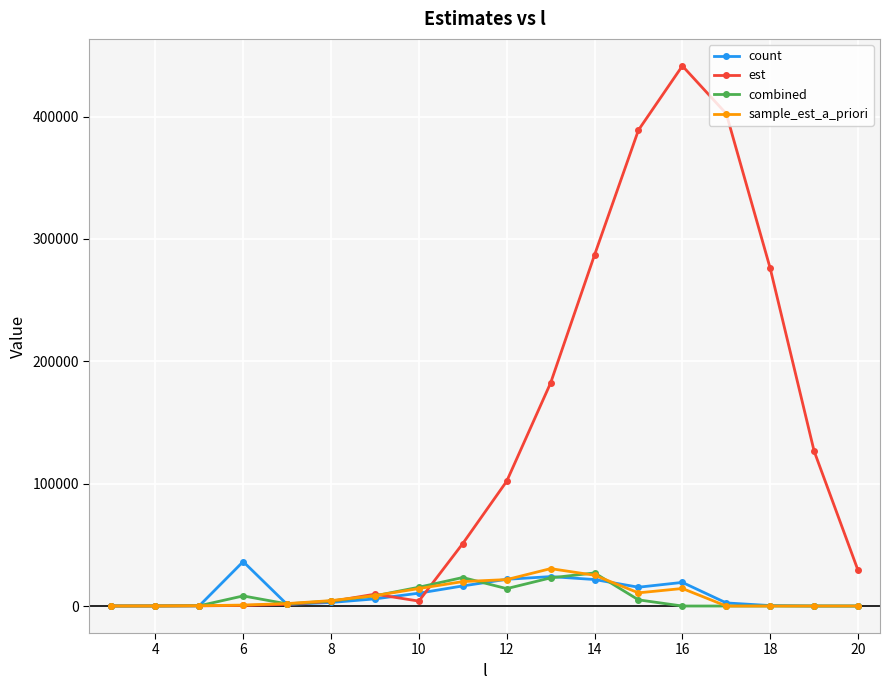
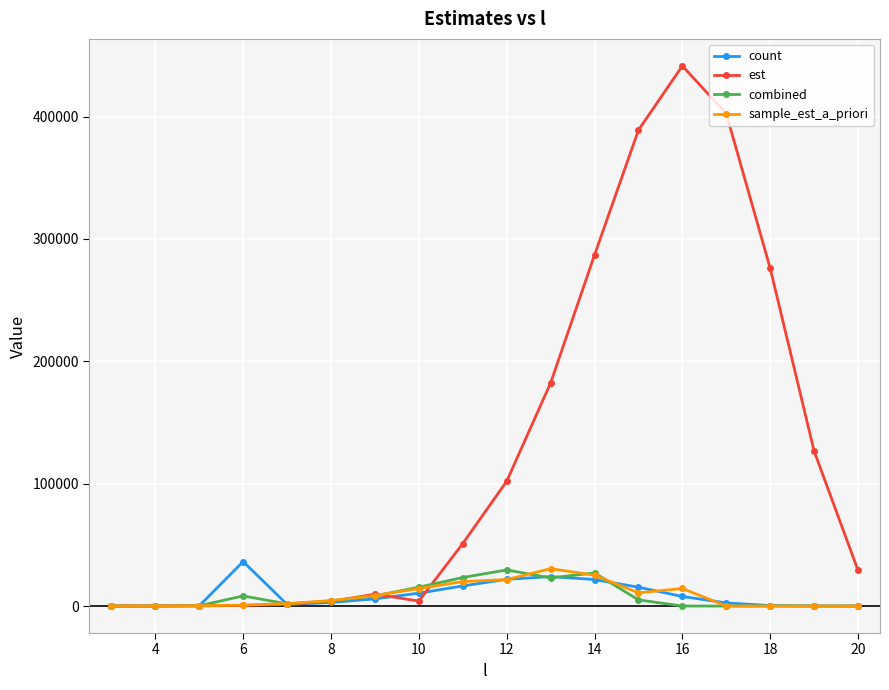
combined, 12: 14000 -> 29000
count, 16: 19000 -> 8000
